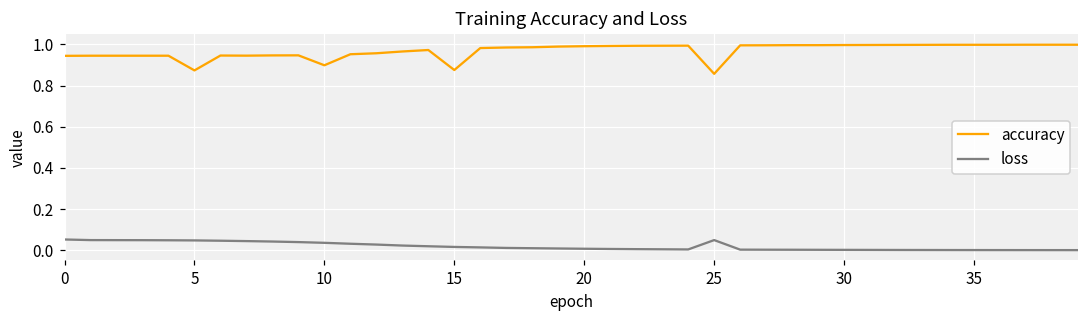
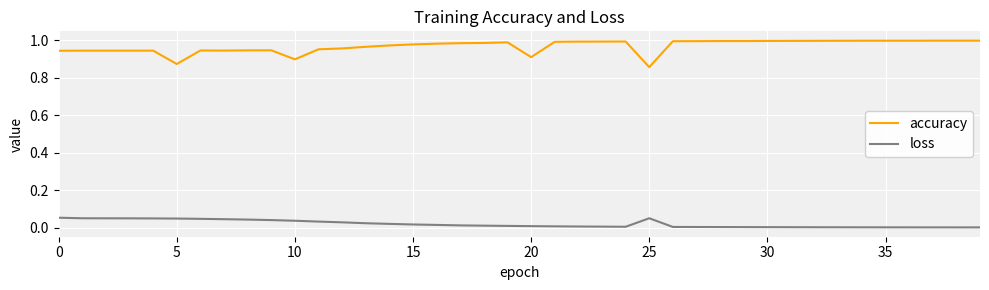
accuracy, 15: 0.88 -> 0.98
accuracy, 20: 0.99 -> 0.91
